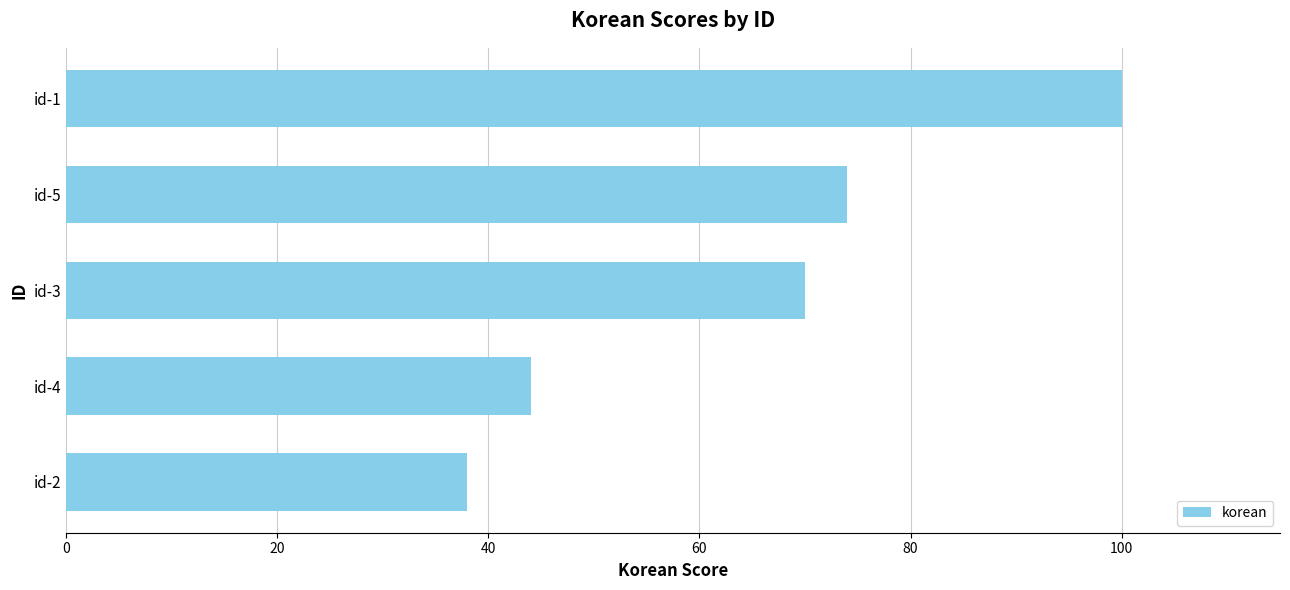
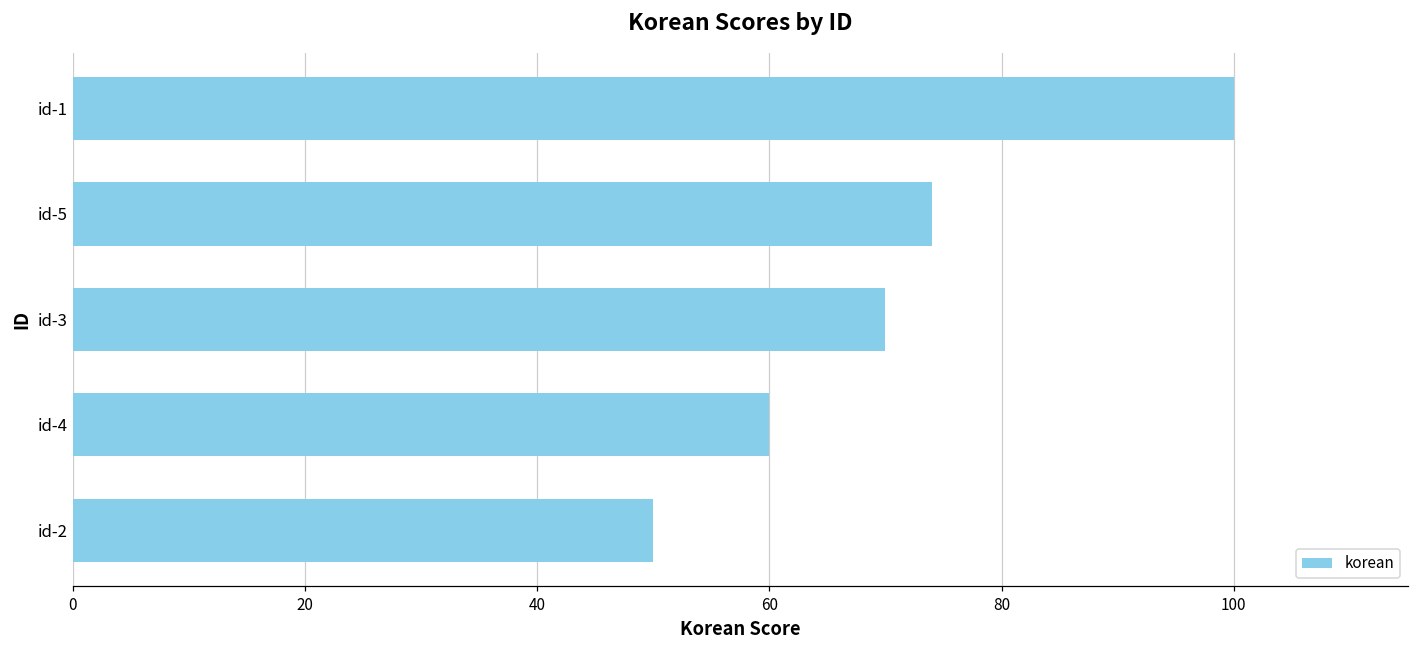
id-4: 44 -> 60
id-2: 38 -> 50
